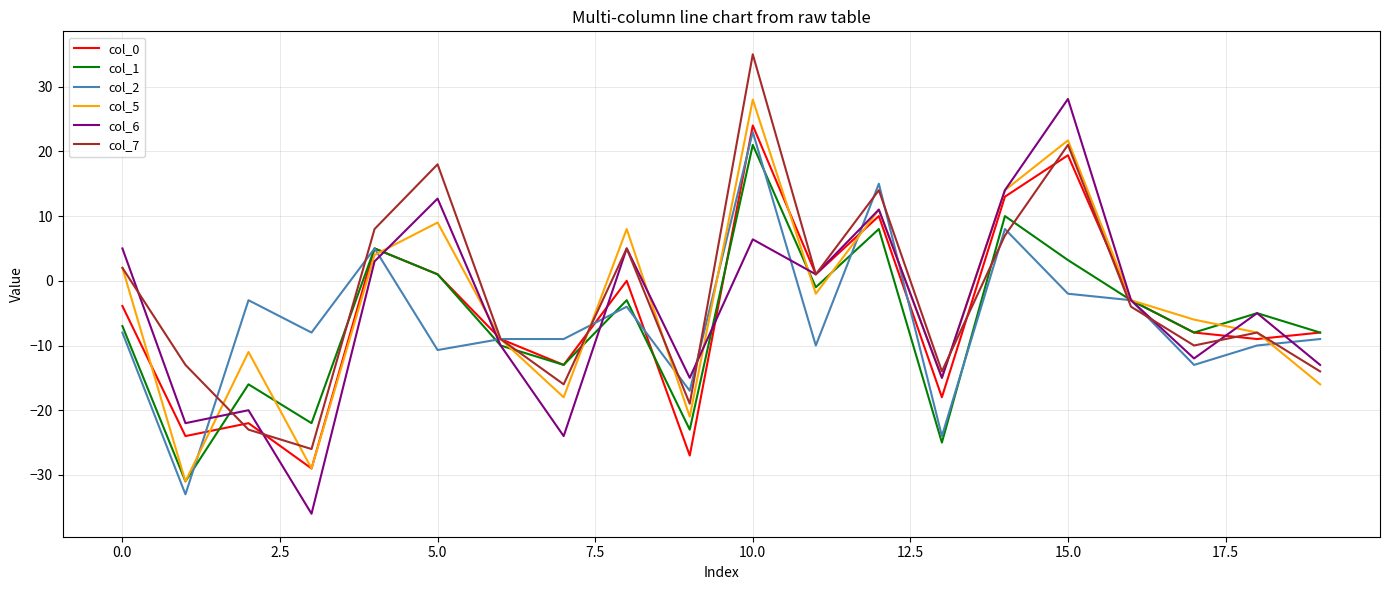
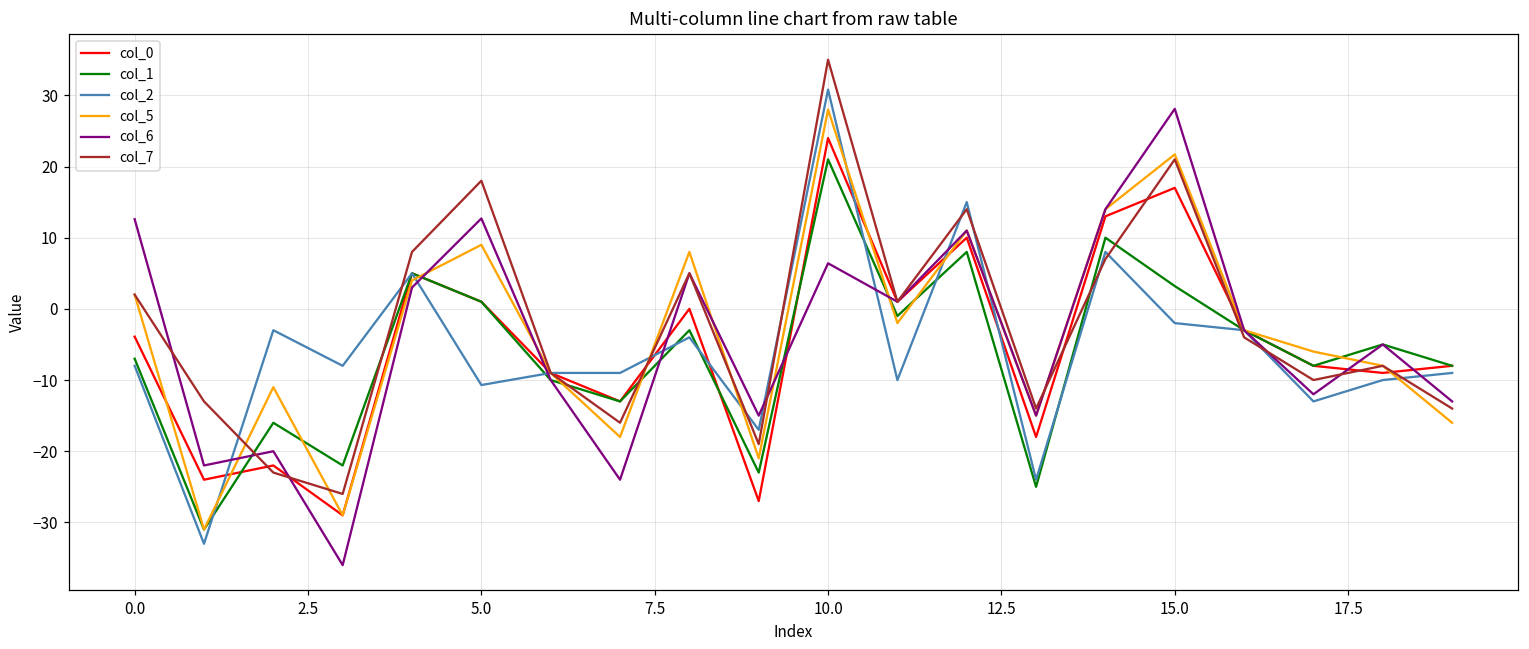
col_6, 0.0: 5 -> 13
col_2, 10.0: 23 -> 31
col_0, 15.0: 19 -> 17
